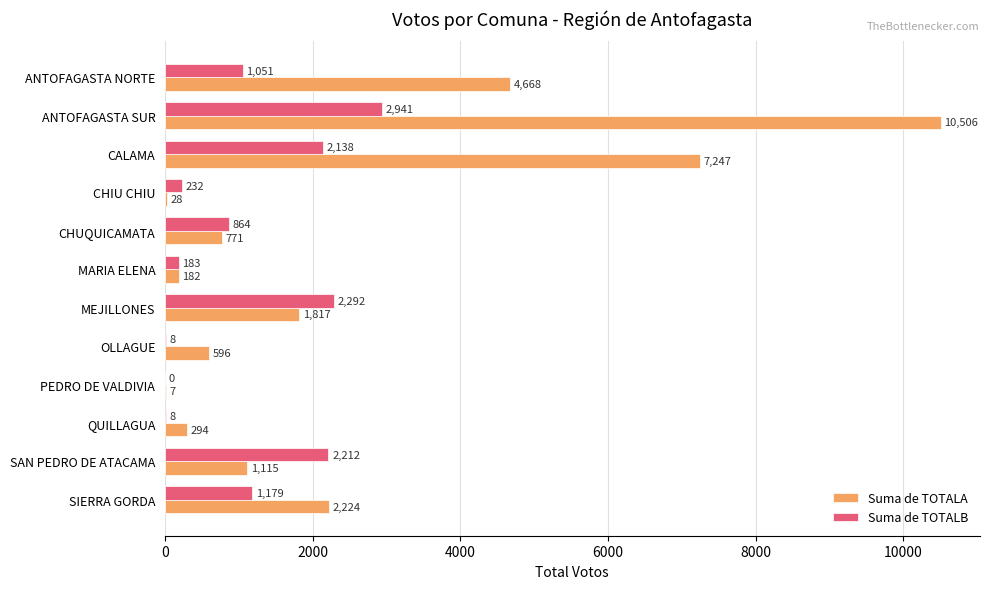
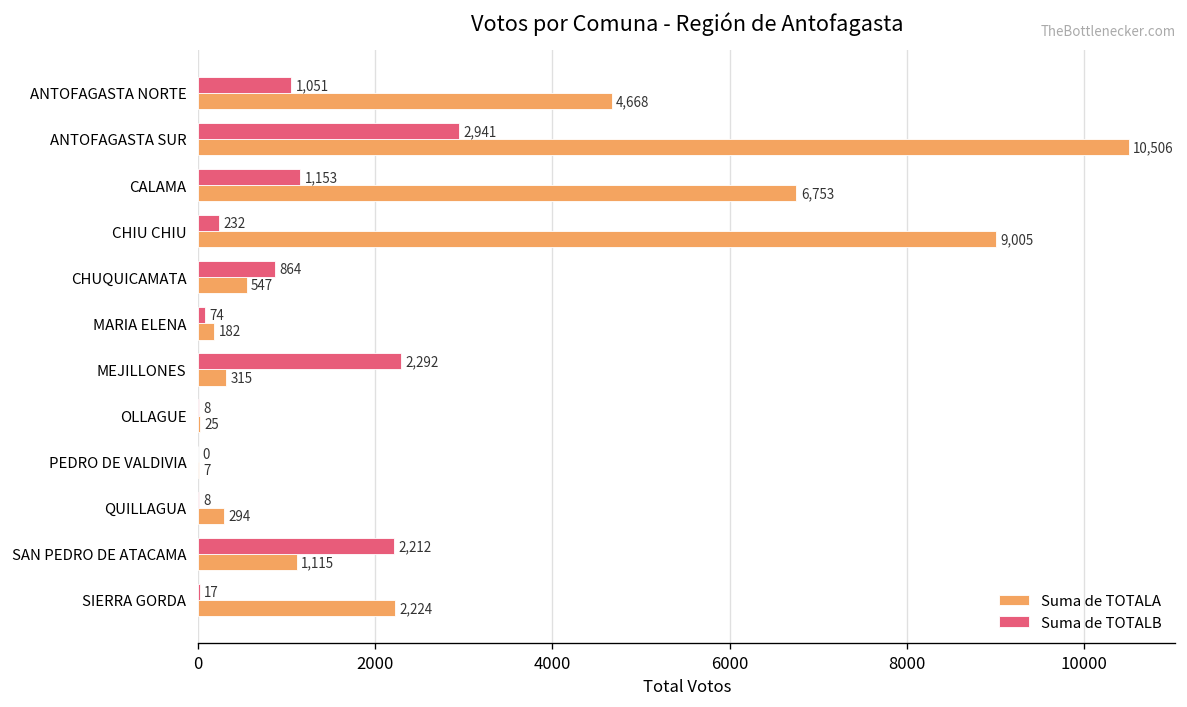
Suma de TOTALB, CALAMA: 2,138 -> 1,153
Suma de TOTALA, CALAMA: 7,247 -> 6,753
Suma de TOTALA, CHIU CHIU: 28 -> 9,005
Suma de TOTALA, CHUQUICAMATA: 771 -> 547
Suma de TOTALB, MARIA ELENA: 183 -> 74
Suma de TOTALA, MEJILLONES: 1,817 -> 315
Suma de TOTALA, OLLAGUE: 596 -> 25
Suma de TOTALB, SIERRA GORDA: 1,179 -> 17
